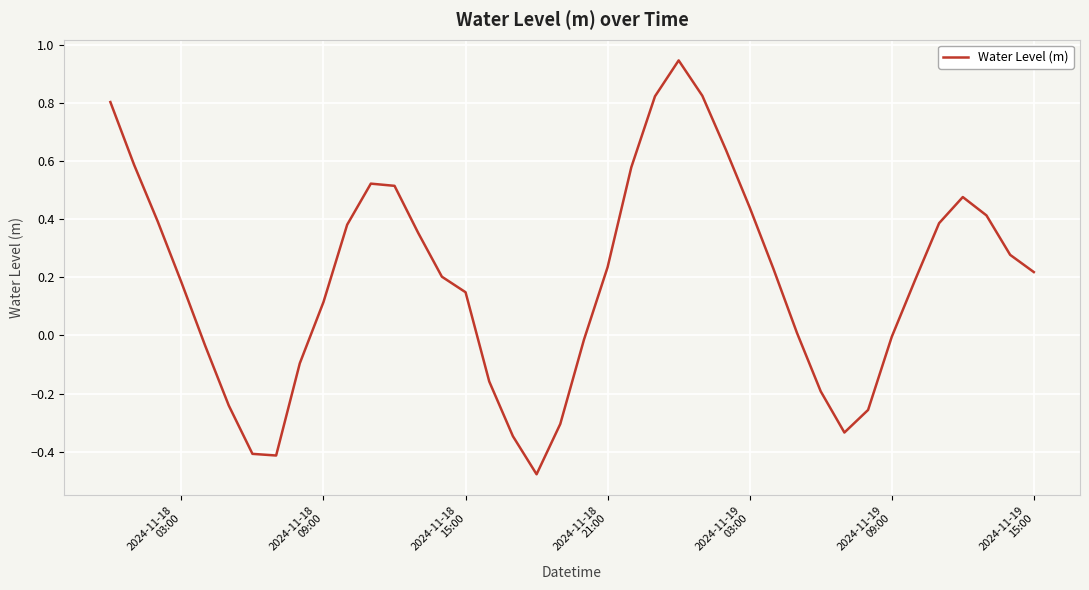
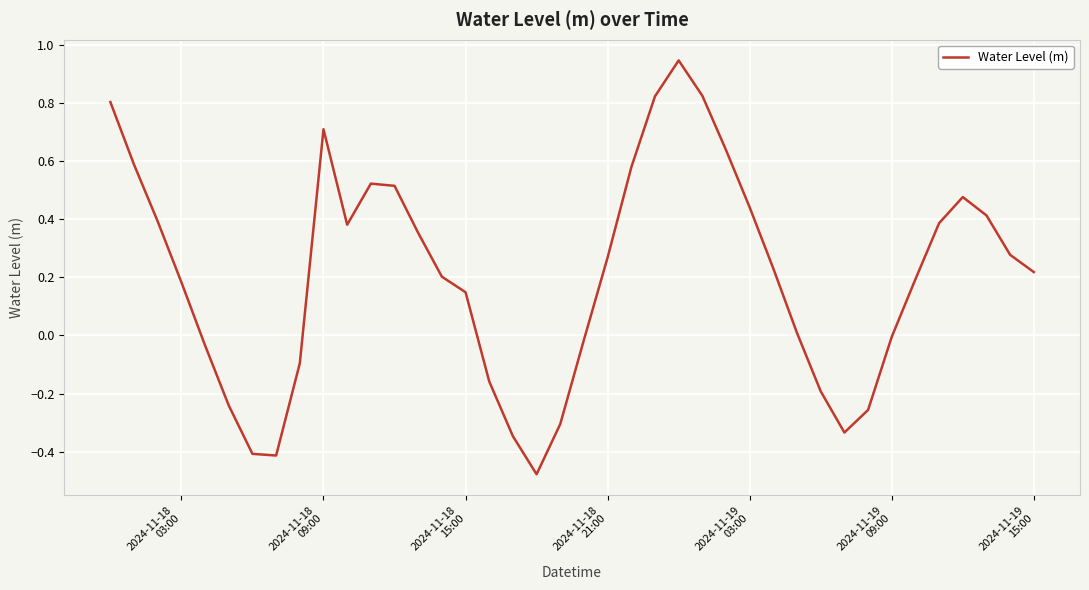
2024-11-18 09:00: 0.12 -> 0.71
2024-11-18 21:00: 0.24 -> 0.27
